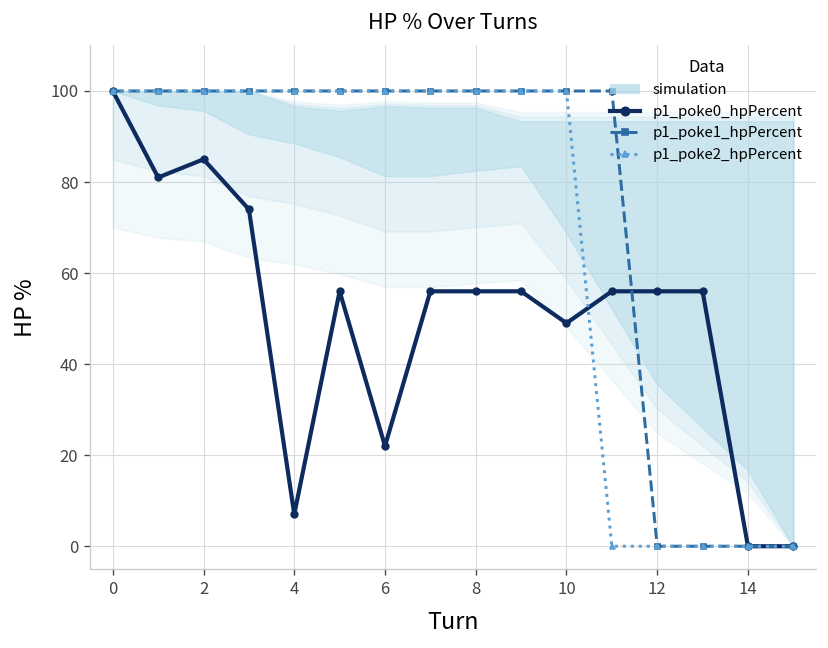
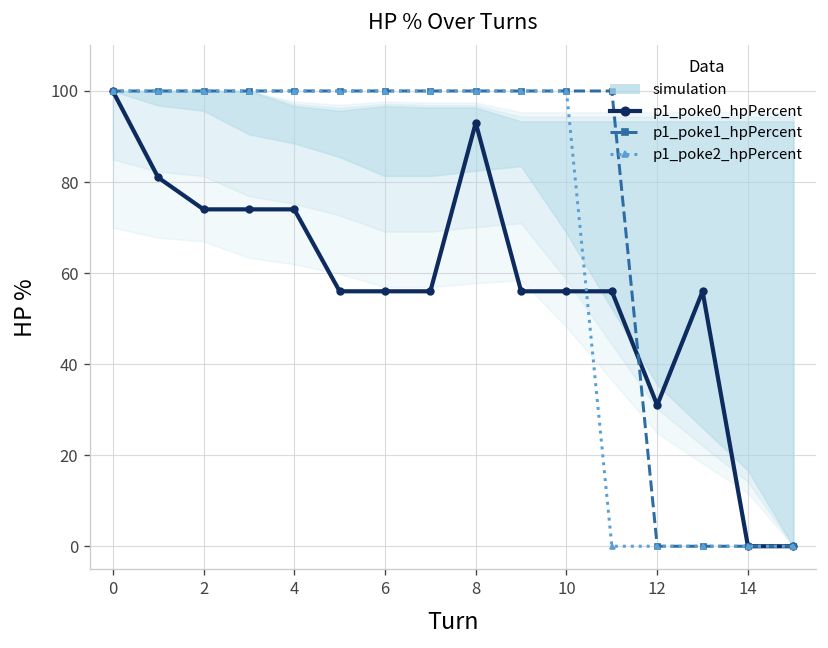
p1_poke0_hpPercent, 2: 85 -> 74
p1_poke0_hpPercent, 4: 7 -> 74
p1_poke0_hpPercent, 6: 22 -> 56
p1_poke0_hpPercent, 8: 56 -> 93
p1_poke0_hpPercent, 10: 49 -> 56
p1_poke0_hpPercent, 12: 56 -> 31
